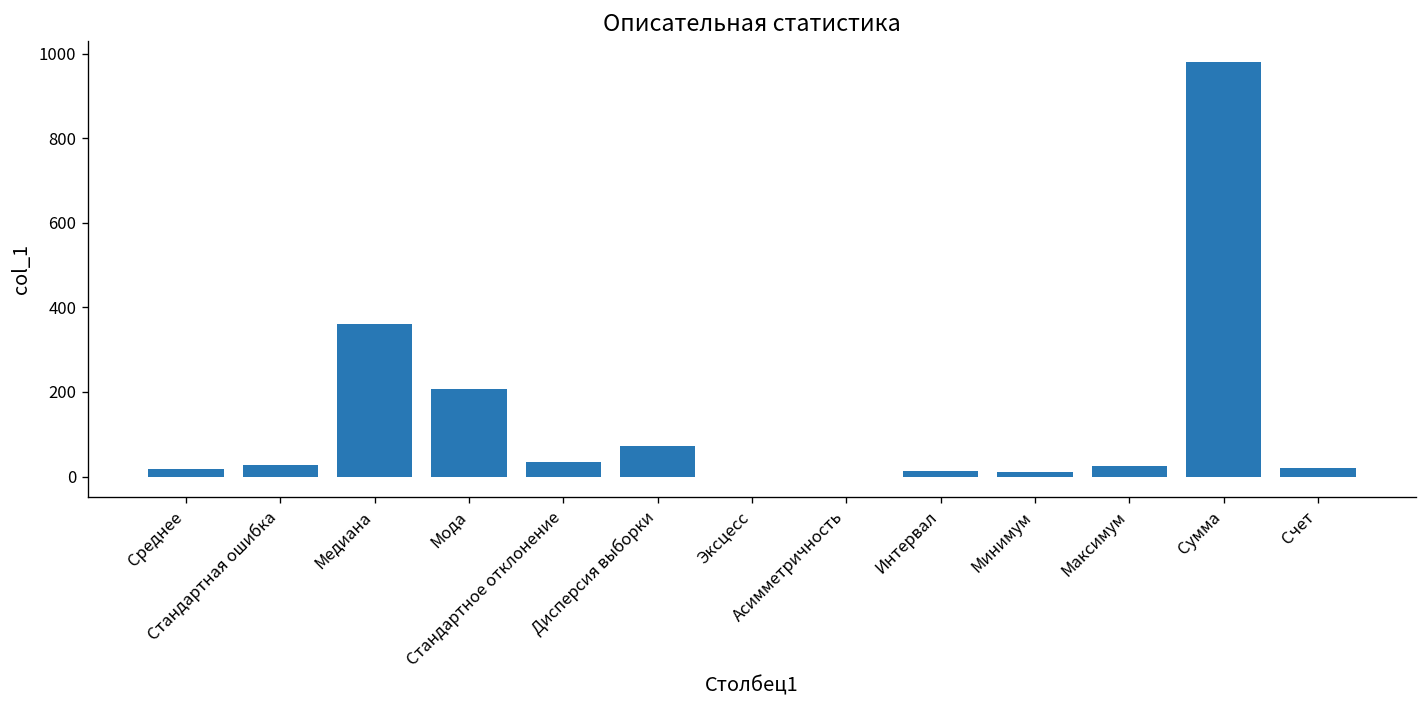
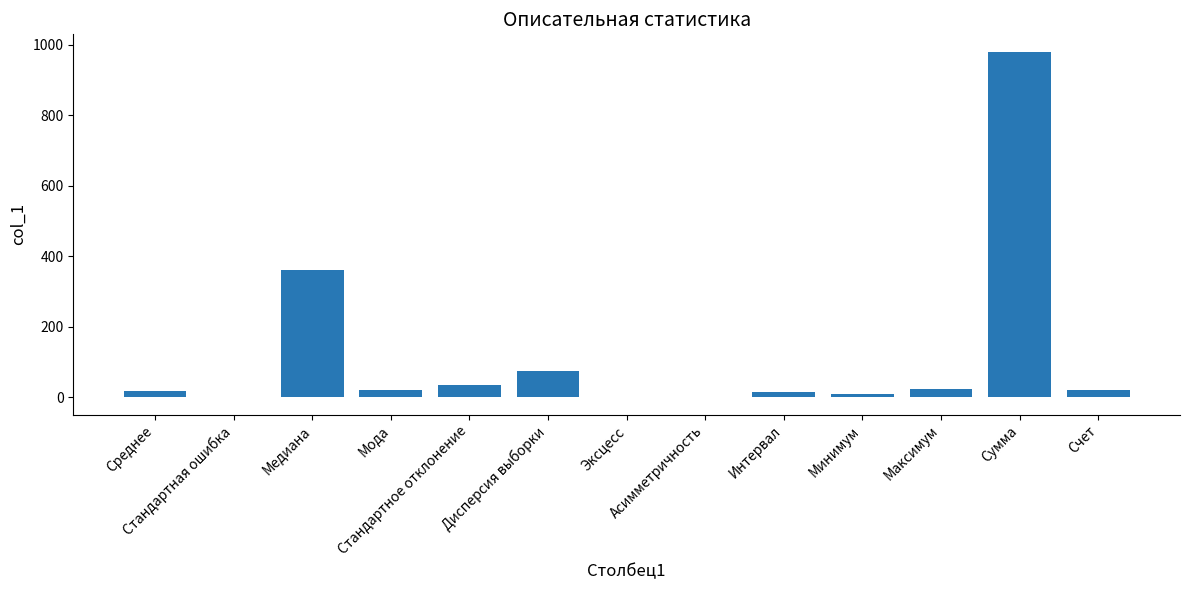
Стандартная ошибка: 30 -> 0
Мода: 210 -> 20
